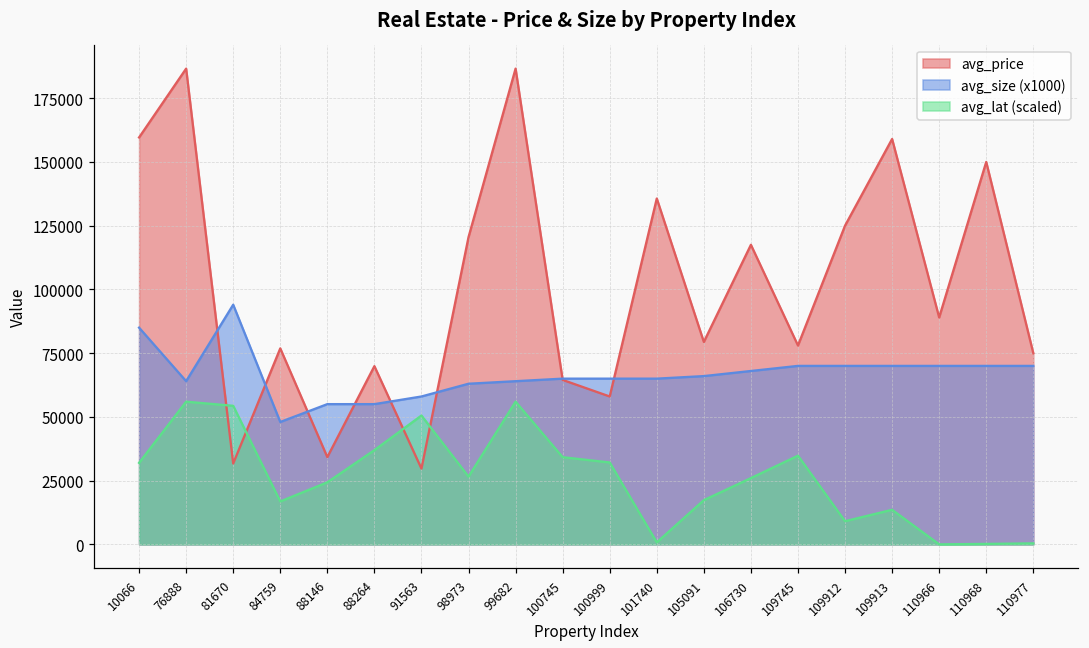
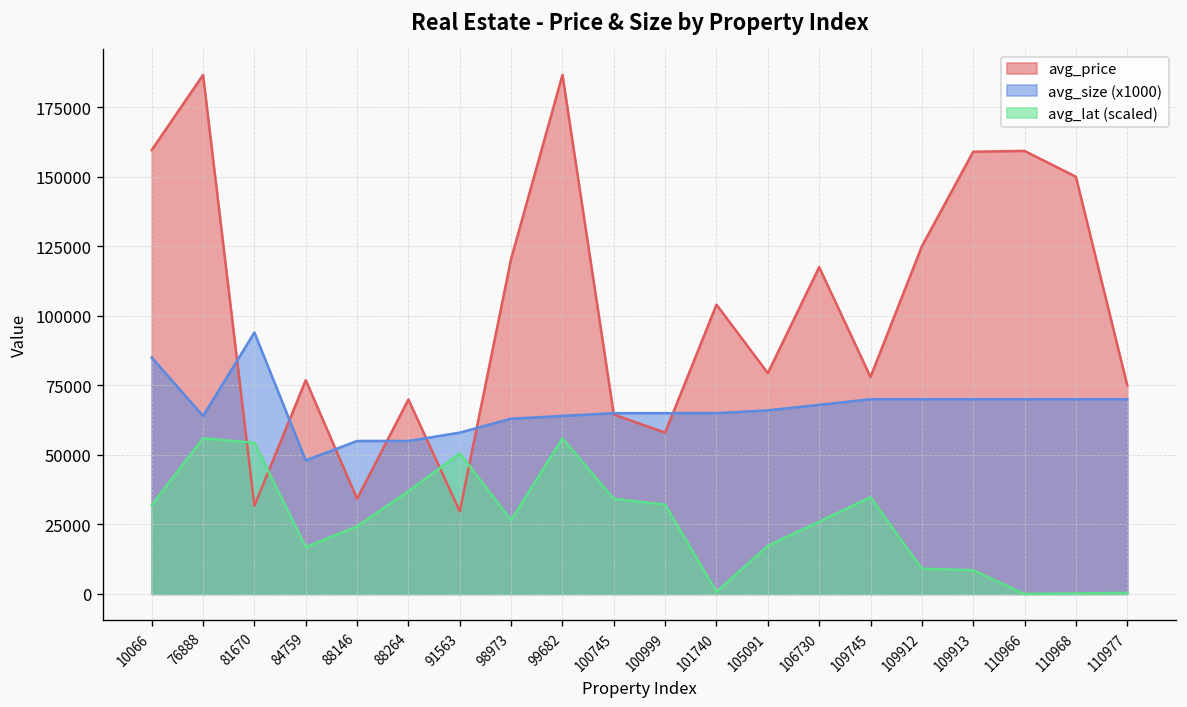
avg_price, 101740: 136000 -> 104000
avg_lat (scaled), 109913: 14000 -> 9000
avg_price, 110966: 89000 -> 159000
